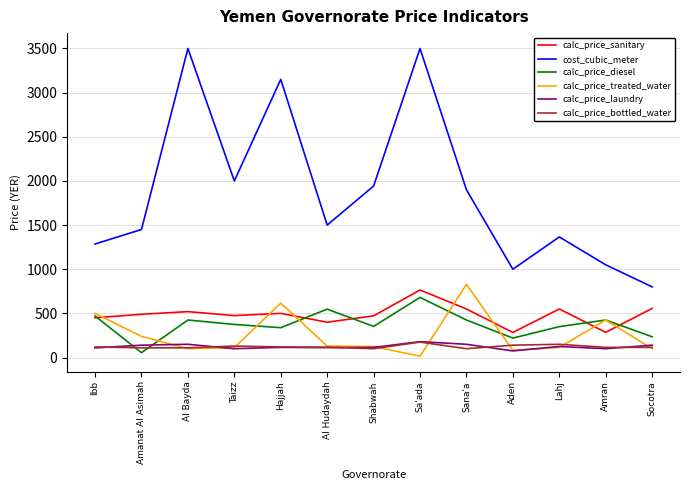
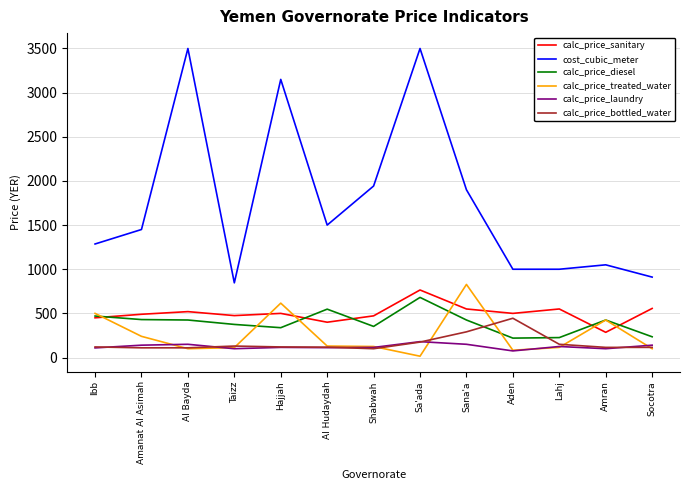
calc_price_diesel, Amanat Al Asimah: 100 -> 400
cost_cubic_meter, Taizz: 2000 -> 800
calc_price_bottled_water, Sana'a: 100 -> 300
calc_price_sanitary, Aden: 300 -> 500
calc_price_bottled_water, Aden: 100 -> 400
cost_cubic_meter, Lahj: 1400 -> 1000
calc_price_diesel, Lahj: 400 -> 200
cost_cubic_meter, Socotra: 800 -> 900
